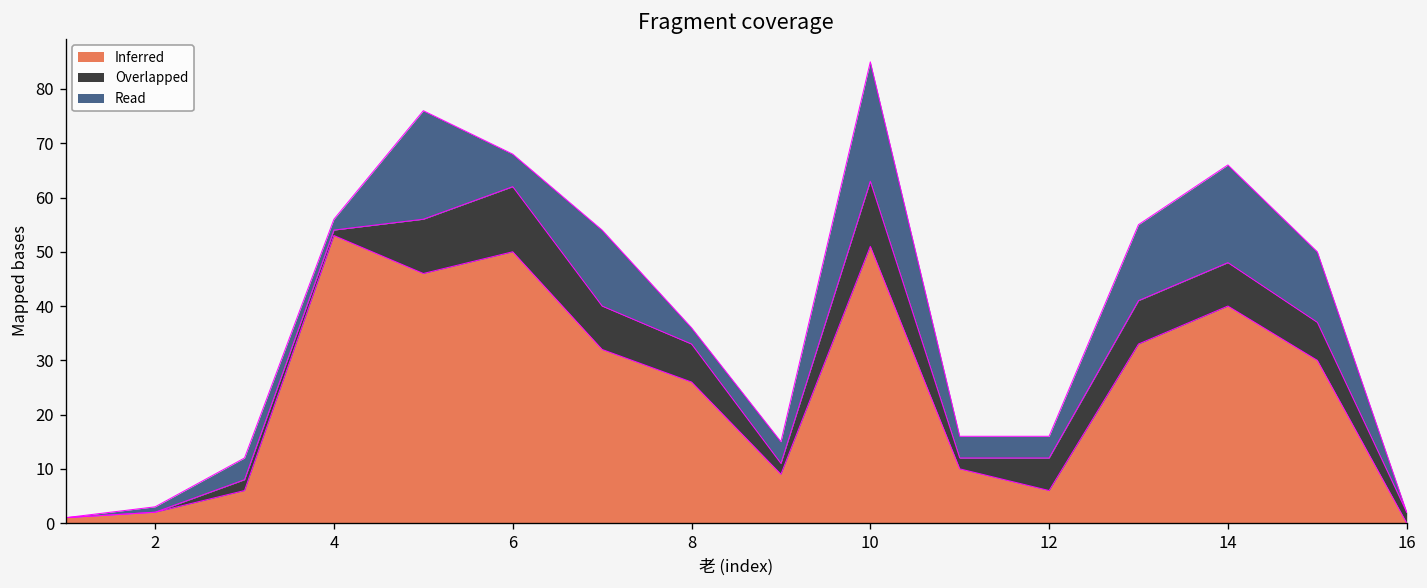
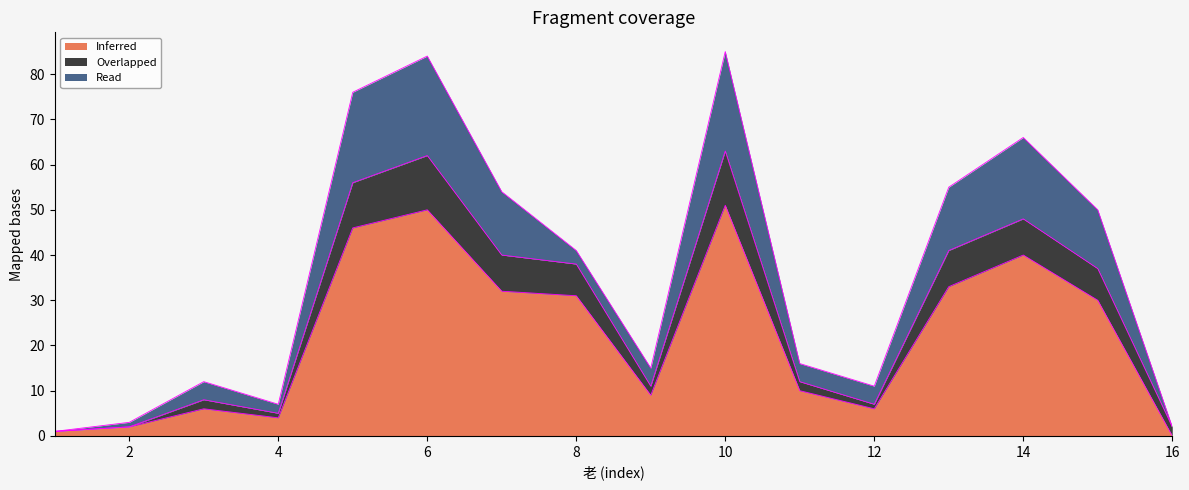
Inferred, 4: 53 -> 4
Read, 6: 6 -> 22
Inferred, 8: 26 -> 31
Overlapped, 12: 6 -> 1
